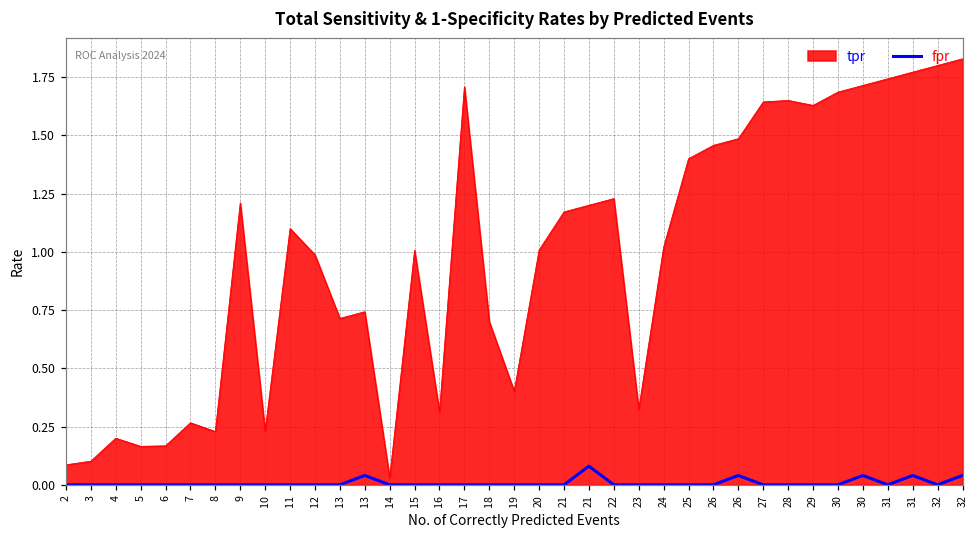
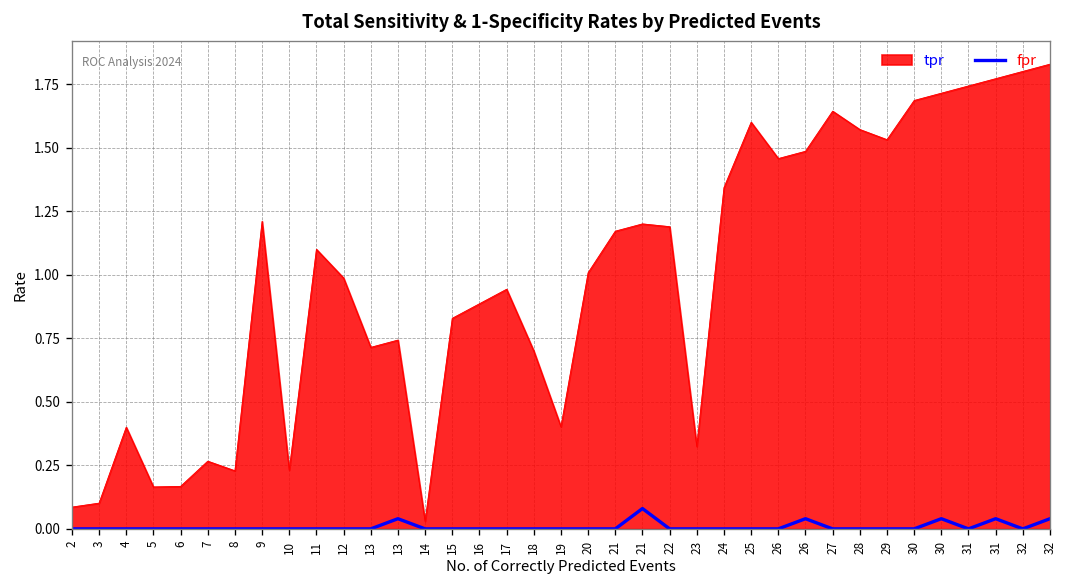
tpr, 4: 0.2 -> 0.4
tpr, 15: 1.01 -> 0.83
tpr, 16: 0.31 -> 0.89
tpr, 17: 1.71 -> 0.94
tpr, 22: 1.23 -> 1.19
tpr, 24: 1.02 -> 1.34
tpr, 25: 1.4 -> 1.6
tpr, 28: 1.65 -> 1.57
tpr, 29: 1.63 -> 1.53
